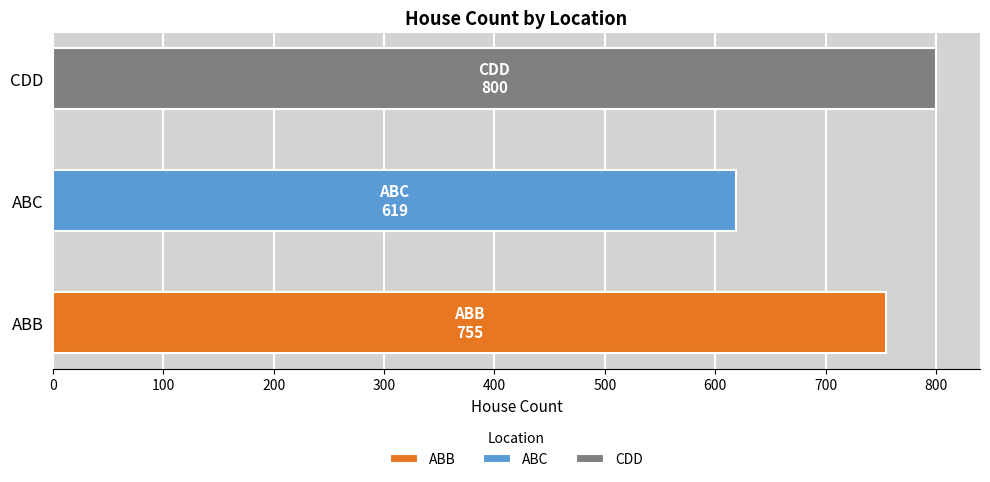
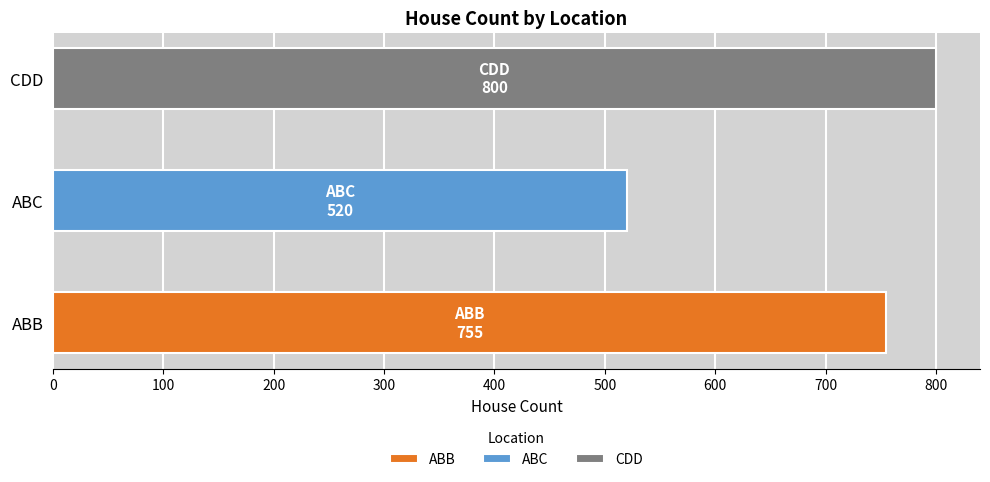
ABC: 619 -> 520
